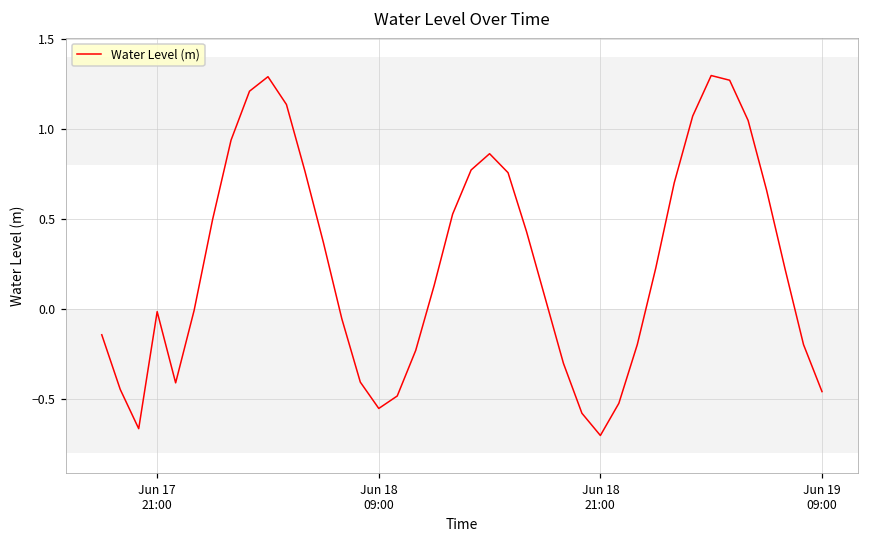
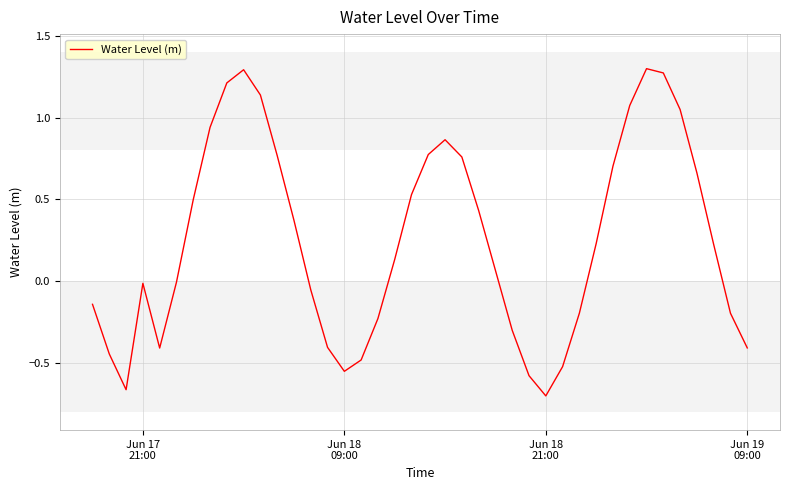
Jun 19 09:00: -0.46 -> -0.41
